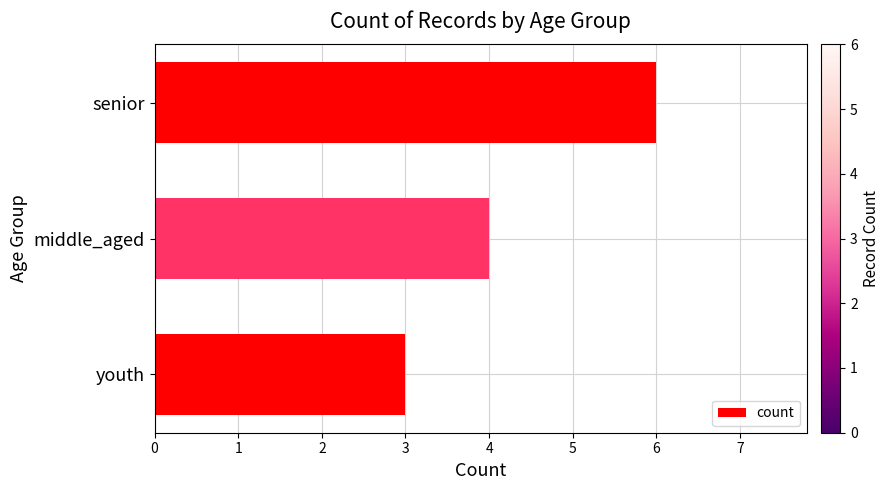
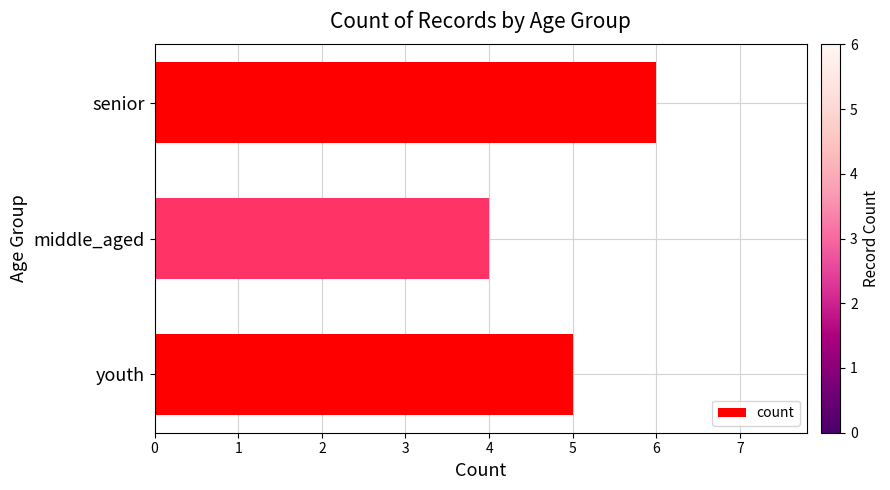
youth: 3 -> 5
